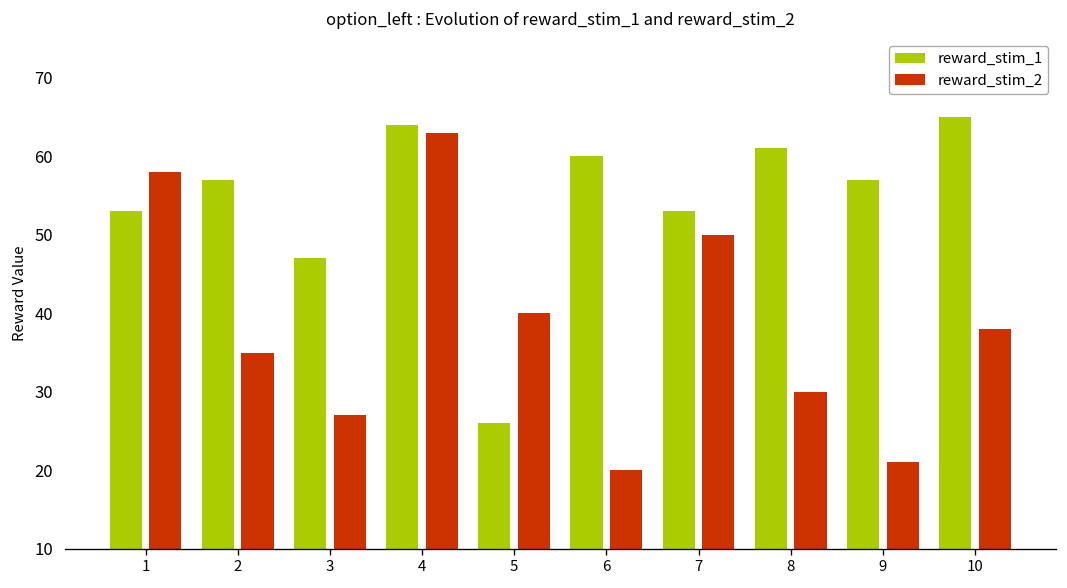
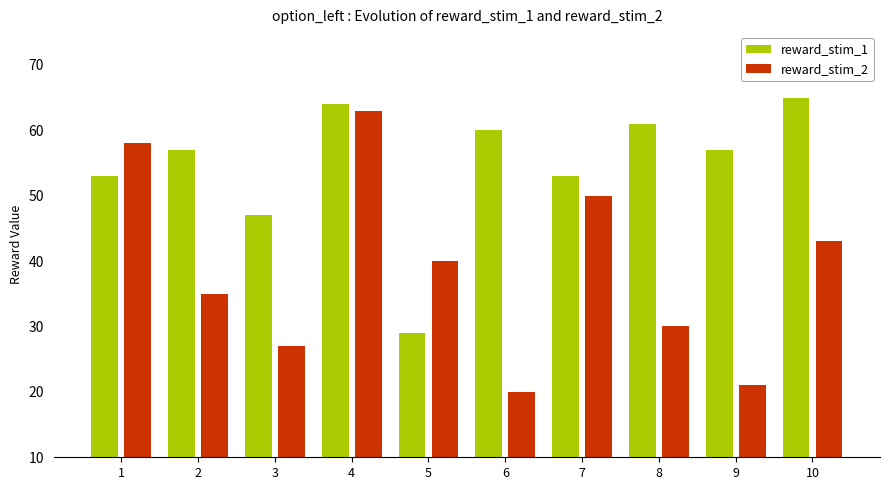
reward_stim_1, 5: 26 -> 29
reward_stim_2, 10: 38 -> 43
